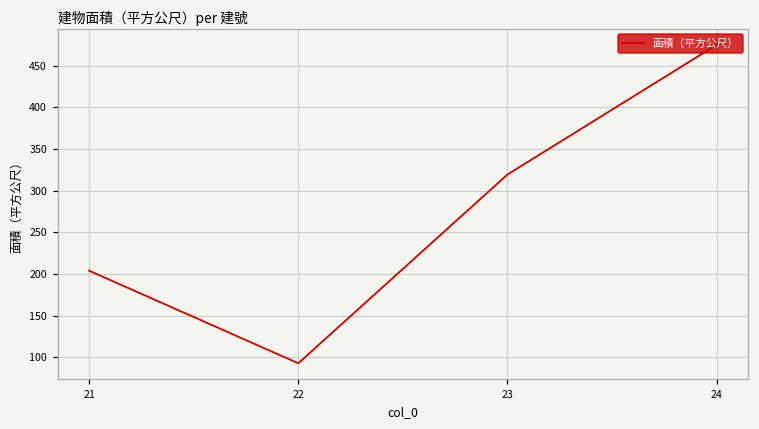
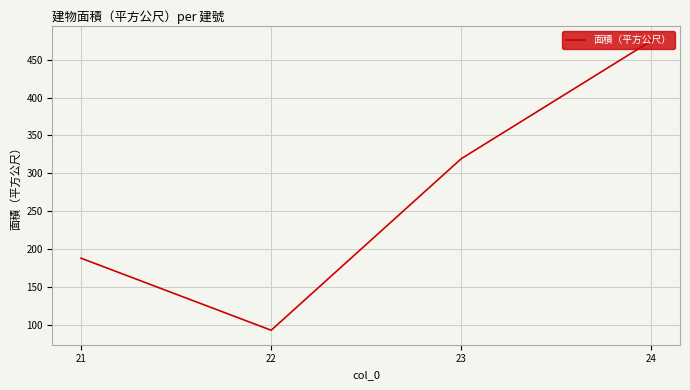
21: 200 -> 190
